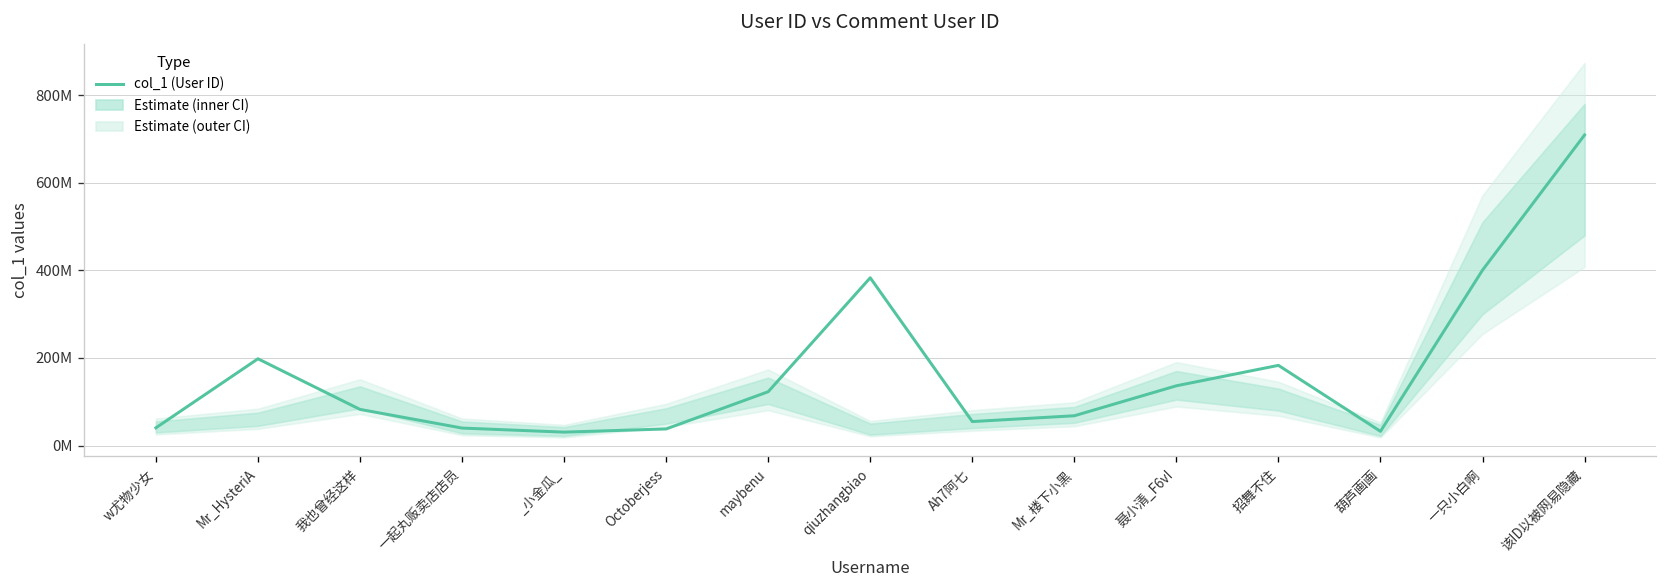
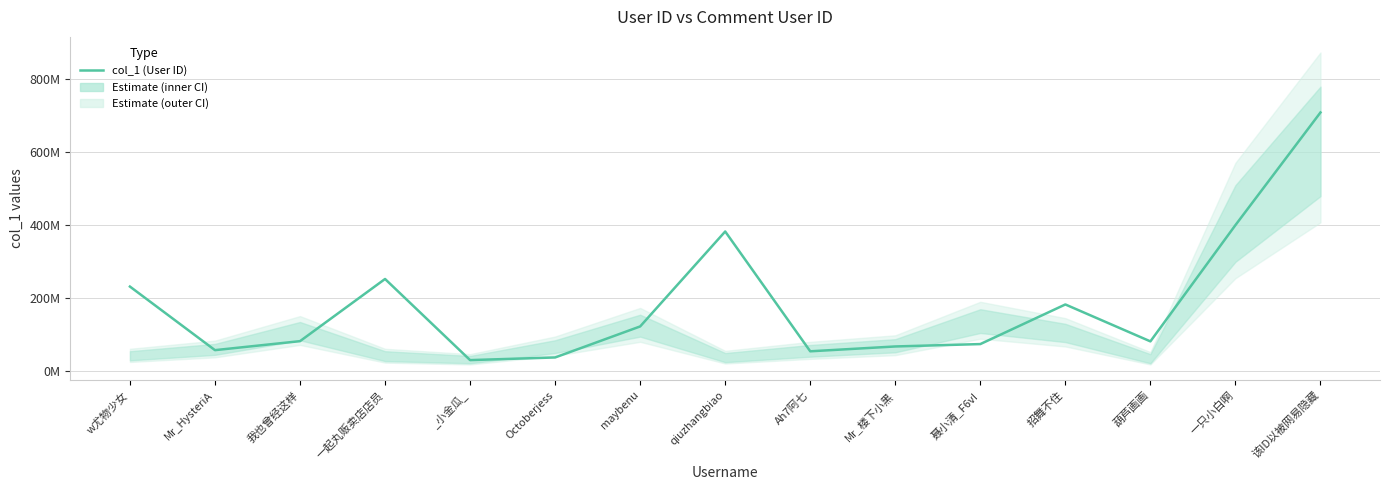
col_1 (User ID), w尤物少女: 40000000 -> 230000000
col_1 (User ID), Mr_HysteriA: 200000000 -> 60000000
col_1 (User ID), 一起丸贩卖店店员: 40000000 -> 250000000
col_1 (User ID), 聂小清_F6vI: 140000000 -> 70000000
col_1 (User ID), 葫芦画画: 30000000 -> 80000000
